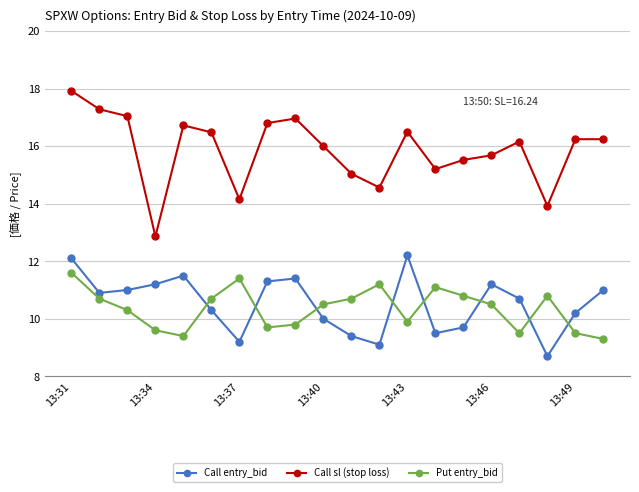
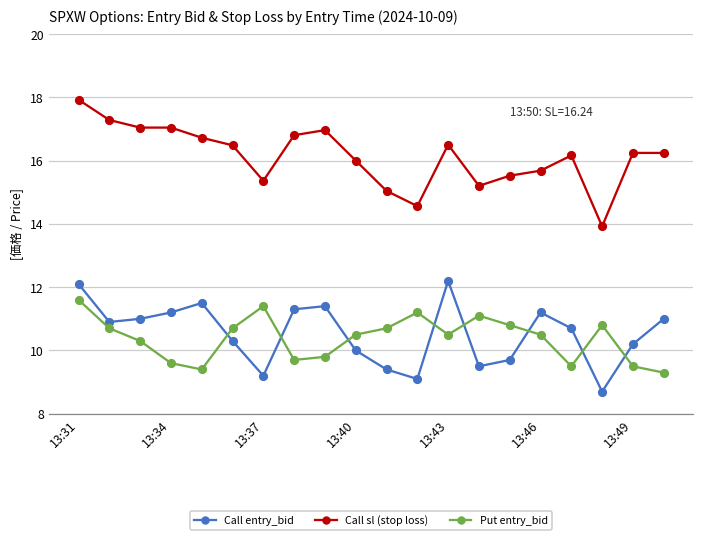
Call sl (stop loss), 13:34: 12.9 -> 17.0
Call sl (stop loss), 13:37: 14.2 -> 15.4
Put entry_bid, 13:43: 9.9 -> 10.5
